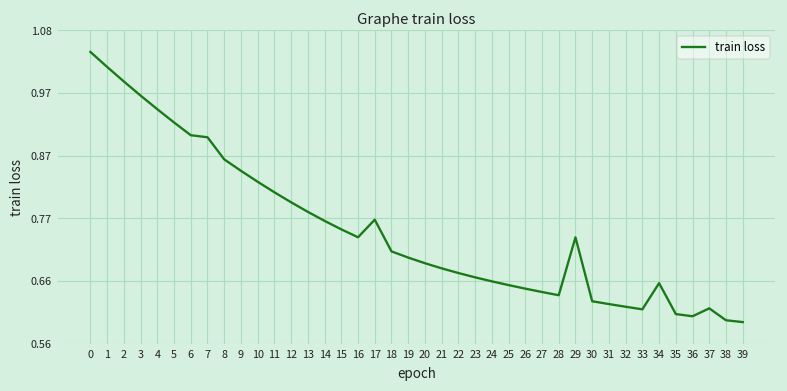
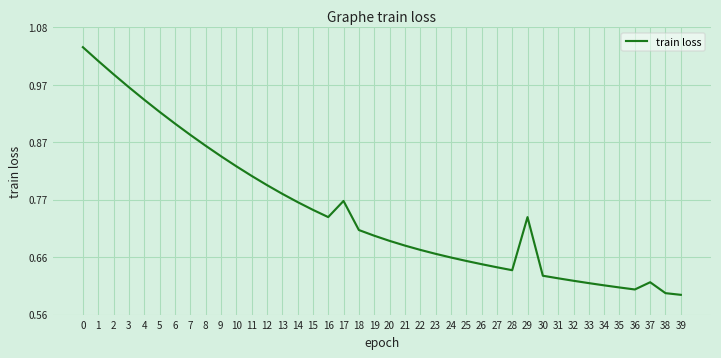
7: 0.90 -> 0.88
34: 0.66 -> 0.61
